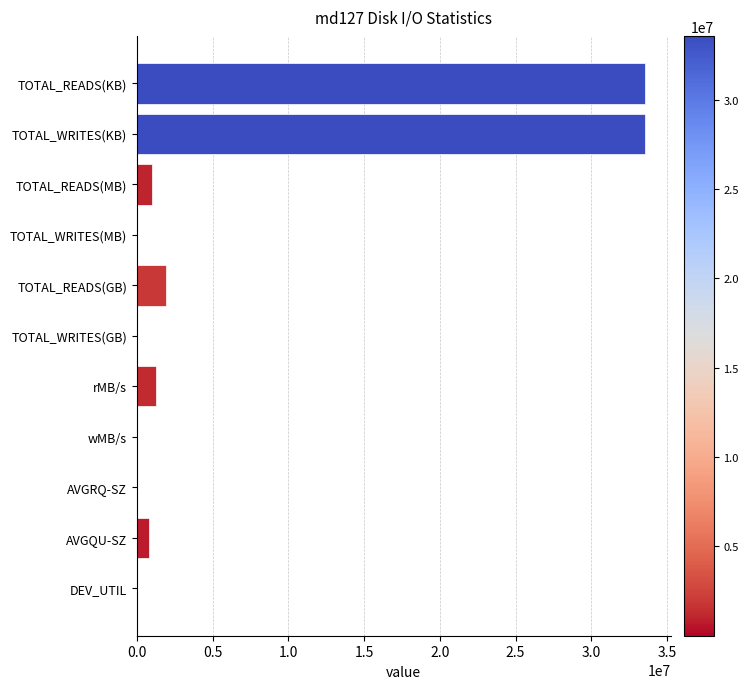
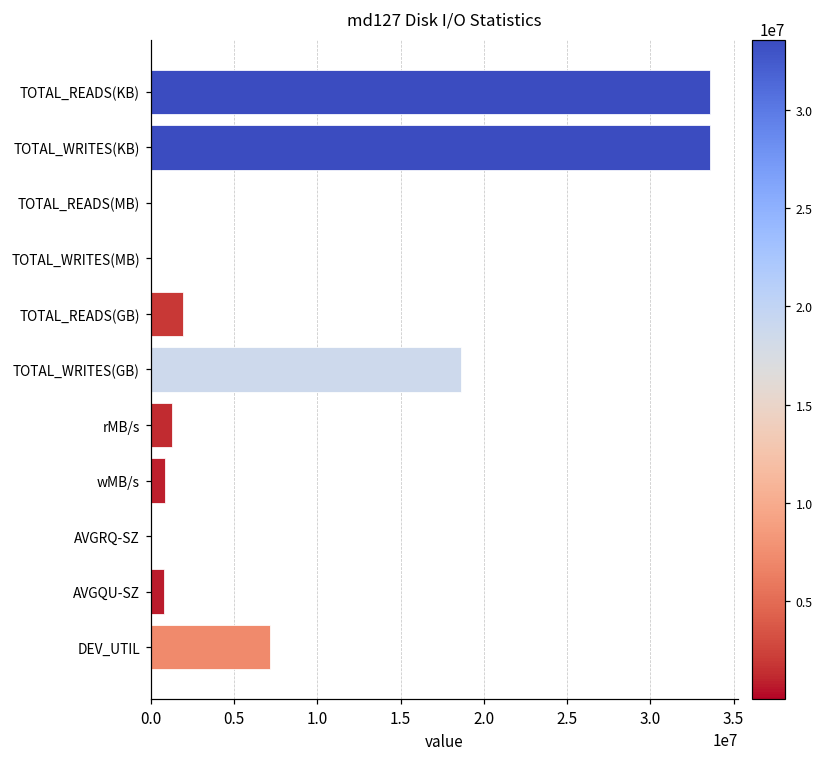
TOTAL_READS(MB): 1000000 -> 0
TOTAL_WRITES(GB): 0 -> 18600000
wMB/s: 0 -> 900000
DEV_UTIL: 0 -> 7200000
